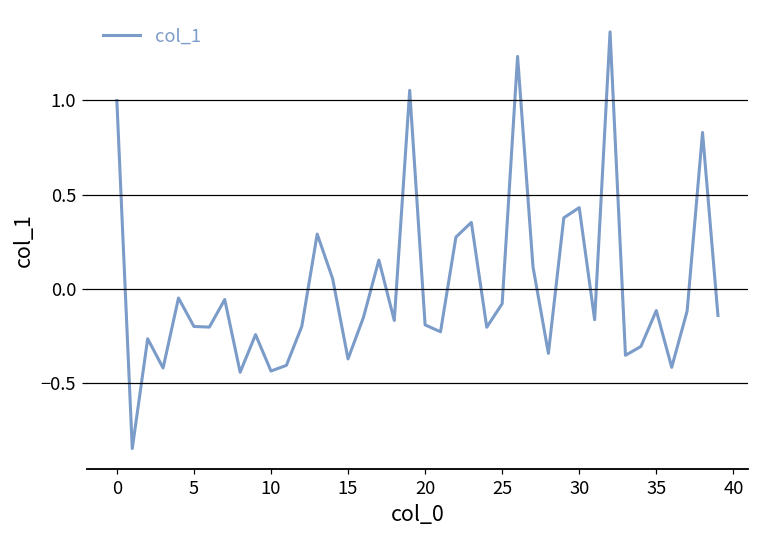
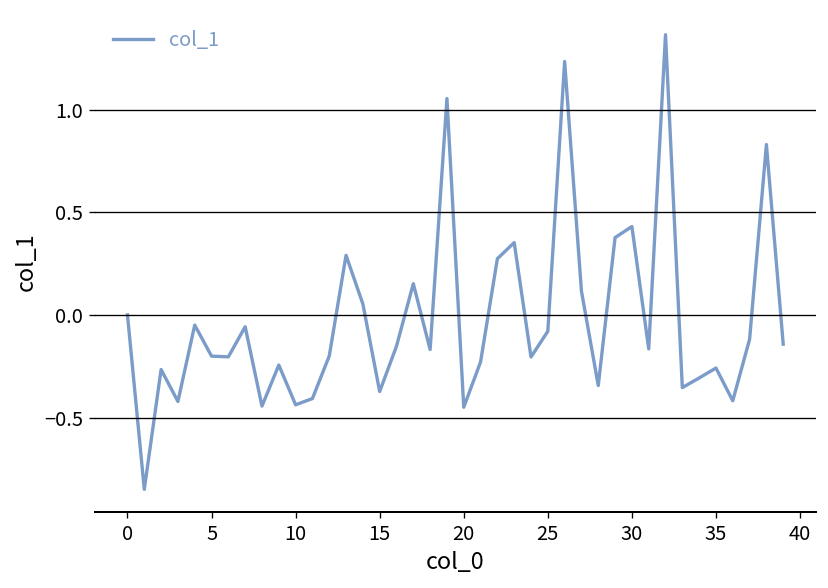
0: 1 -> 0
20: -0.19 -> -0.45
35: -0.12 -> -0.26
